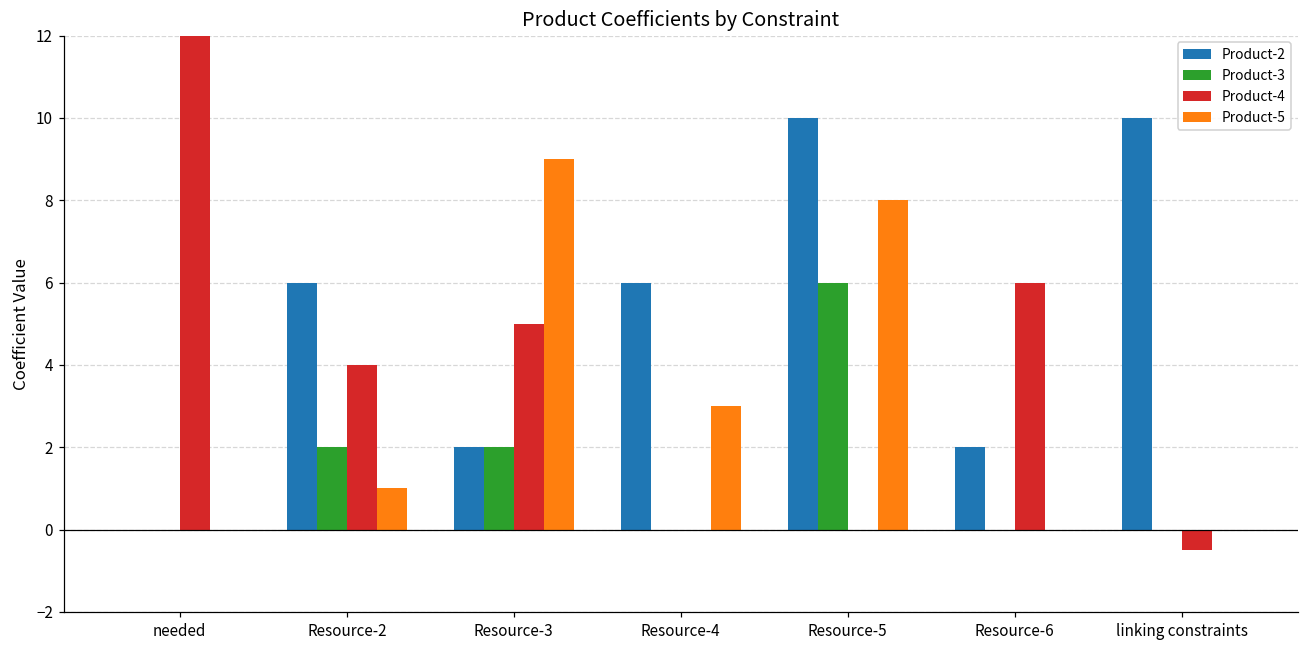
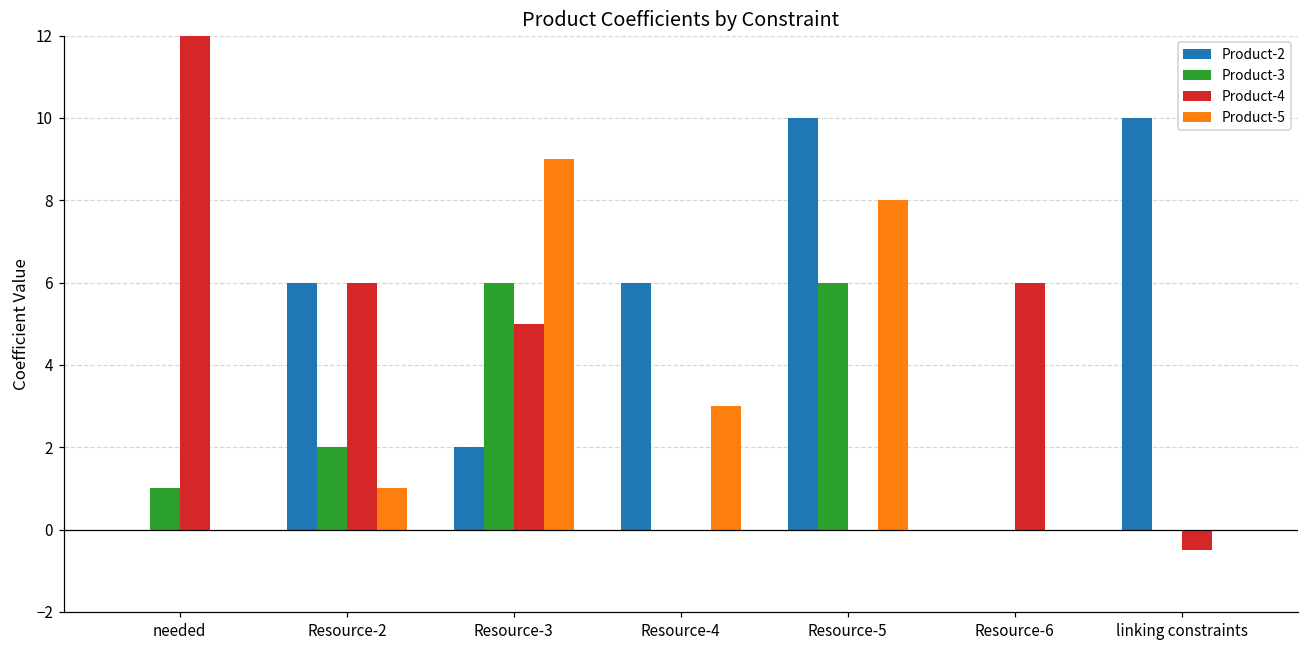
Product-3, needed: 0 -> 1
Product-4, Resource-2: 4 -> 6
Product-3, Resource-3: 2 -> 6
Product-2, Resource-6: 2 -> 0
